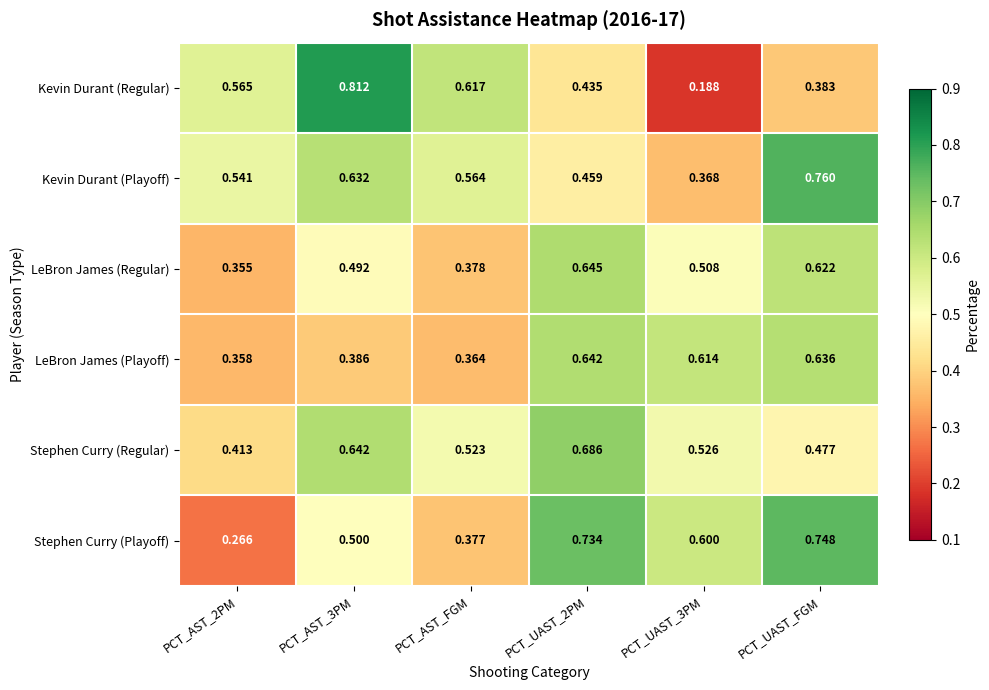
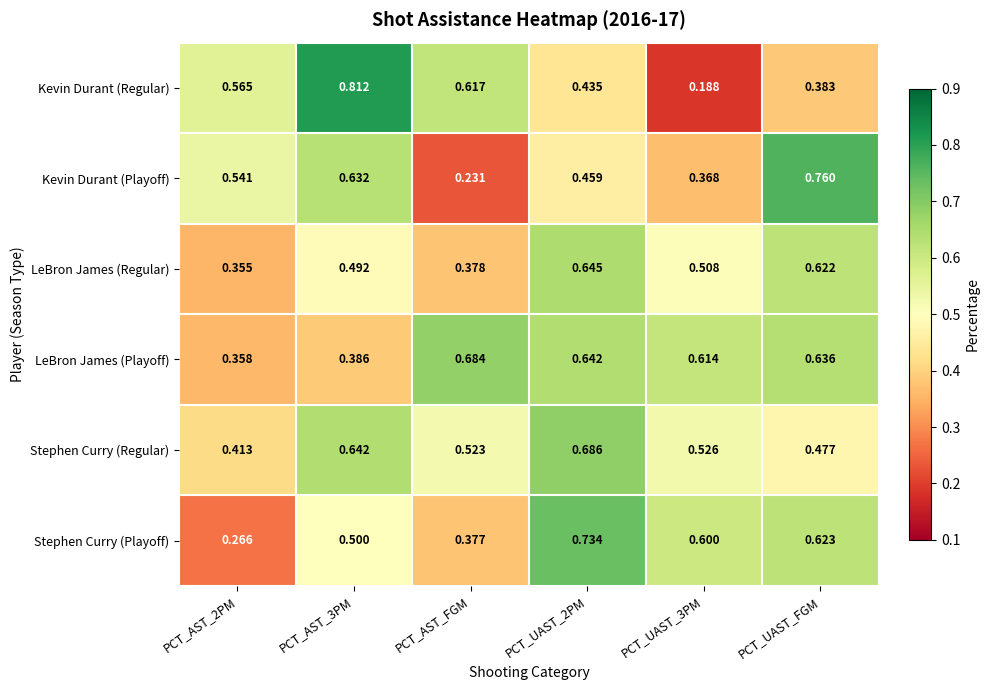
Kevin Durant (Playoff), PCT_AST_FGM: 0.564 -> 0.231
LeBron James (Playoff), PCT_AST_FGM: 0.364 -> 0.684
Stephen Curry (Playoff), PCT_UAST_FGM: 0.748 -> 0.623
